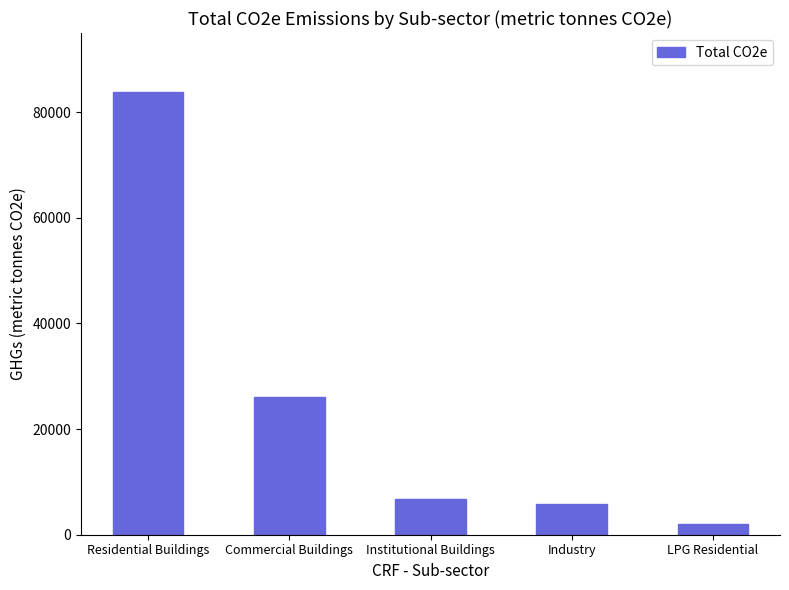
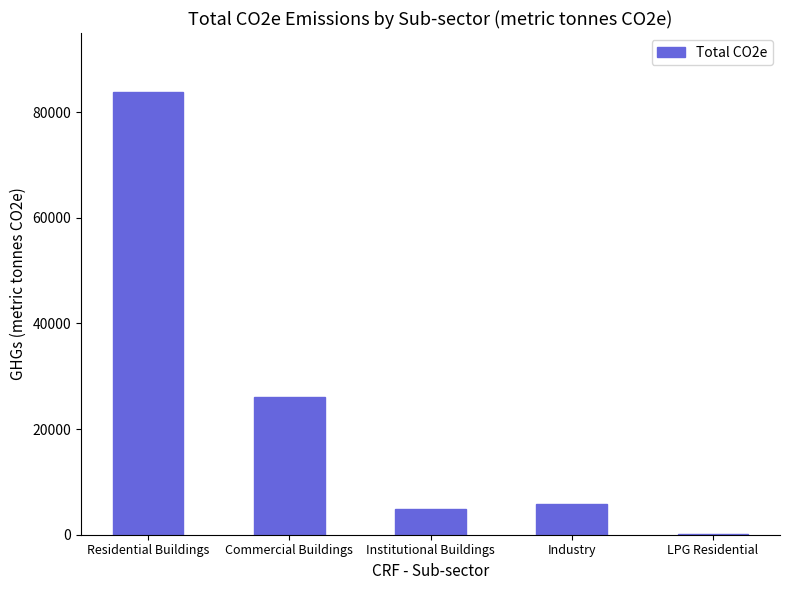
Institutional Buildings: 7000 -> 5000
LPG Residential: 2000 -> 0
